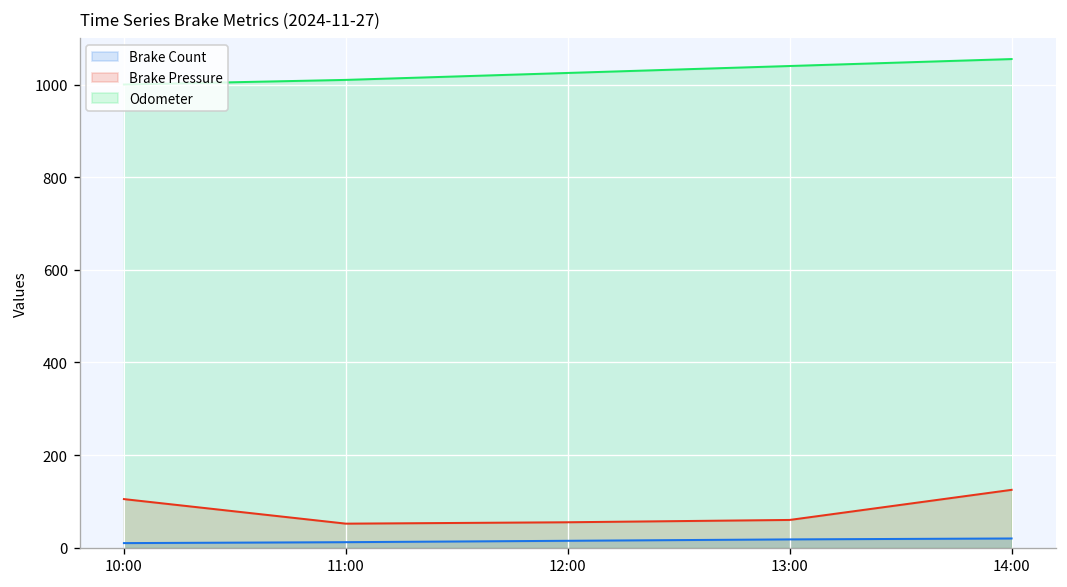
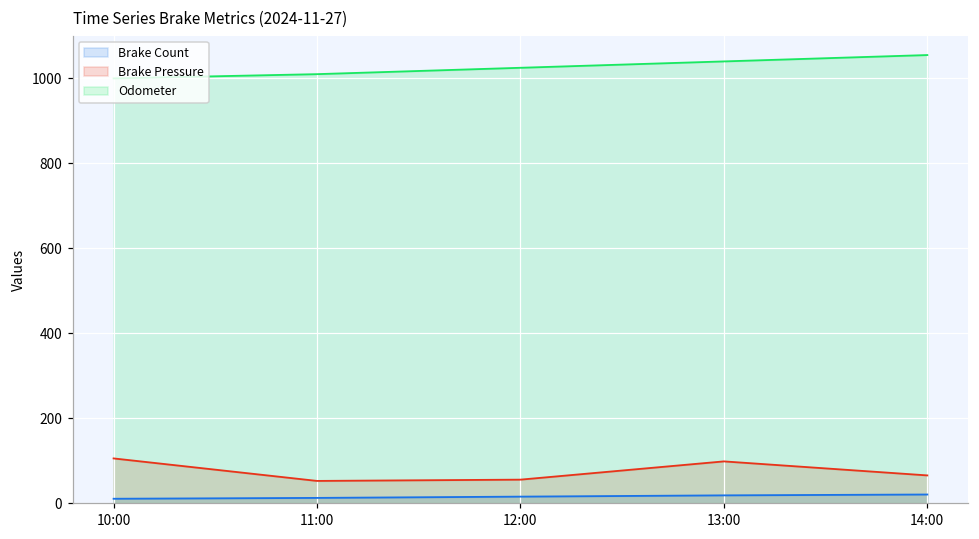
Brake Pressure, 13:00: 60 -> 100
Brake Pressure, 14:00: 130 -> 70
